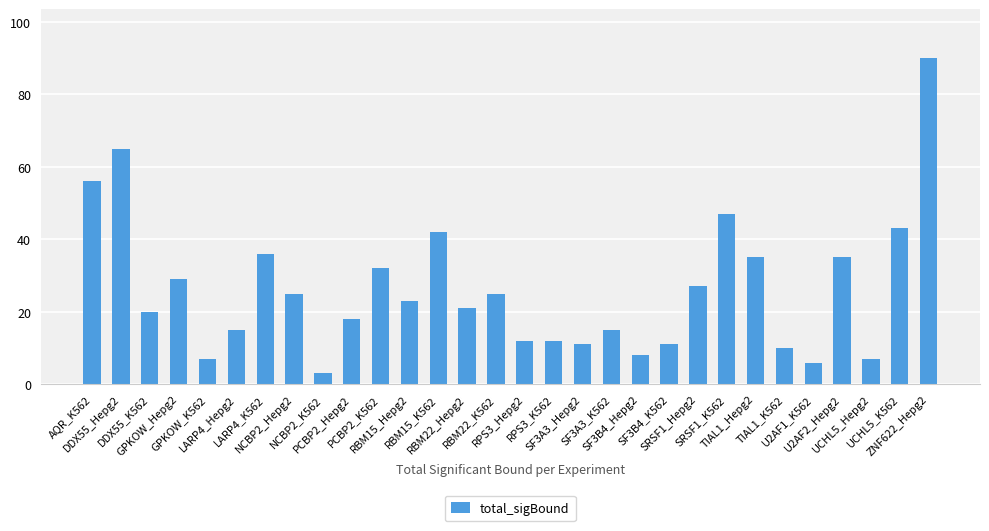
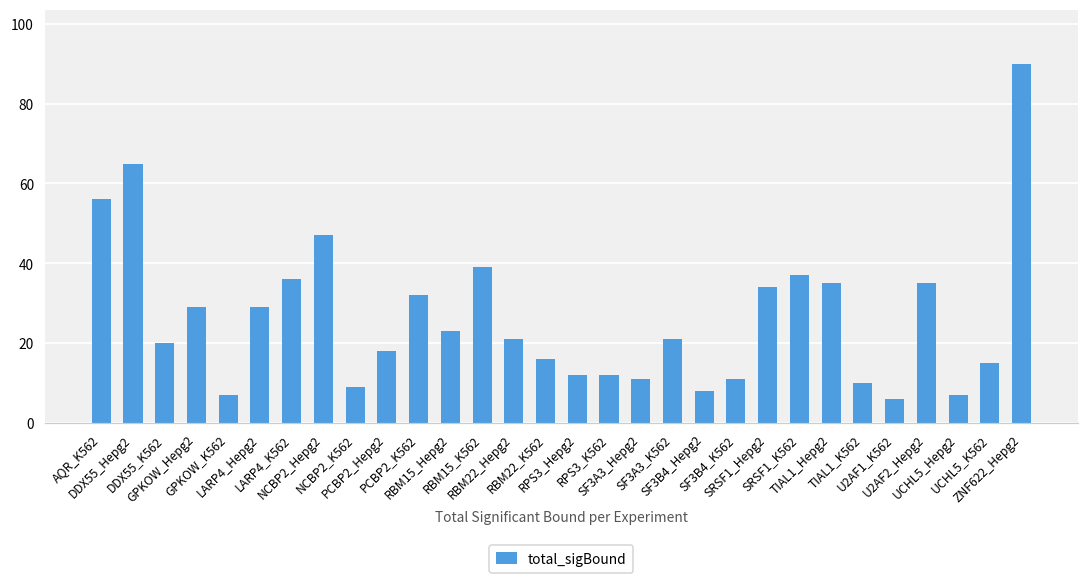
LARP4_Hepg2: 15 -> 29
NCBP2_Hepg2: 25 -> 47
NCBP2_K562: 3 -> 9
RBM15_K562: 42 -> 39
RBM22_K562: 25 -> 16
SF3A3_K562: 15 -> 21
SRSF1_Hepg2: 27 -> 34
SRSF1_K562: 47 -> 37
UCHL5_K562: 43 -> 15
